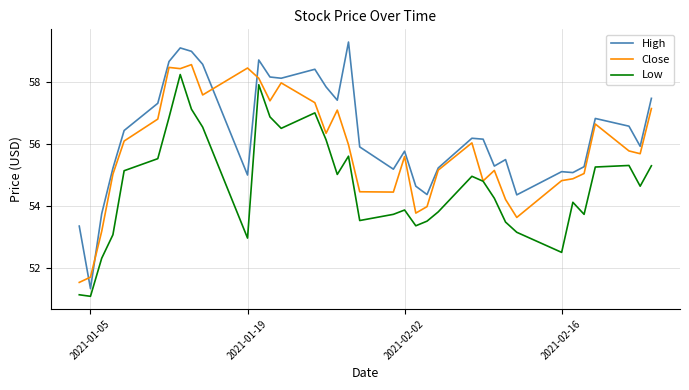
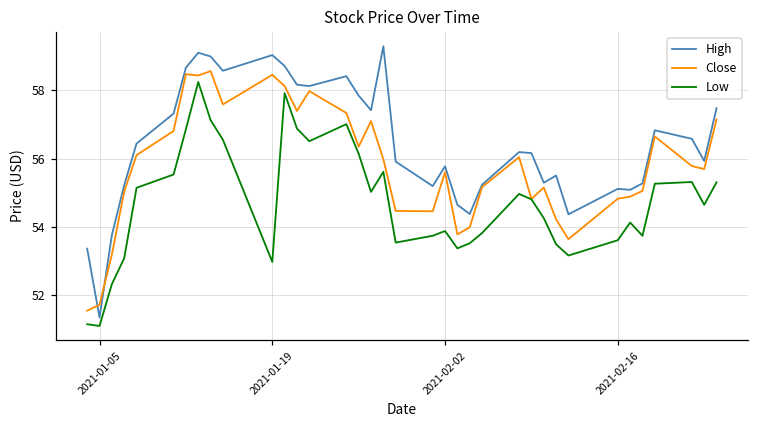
High, 2021-01-19: 55.0 -> 59.0
Low, 2021-02-16: 52.5 -> 53.6
